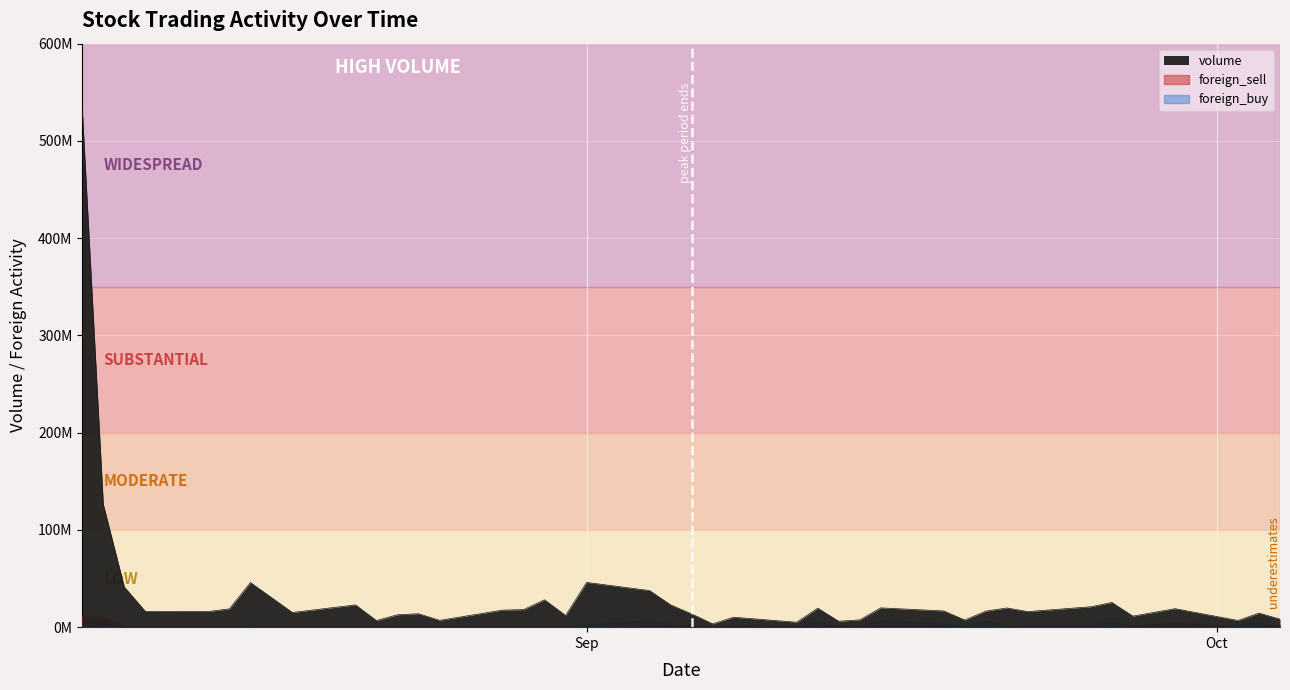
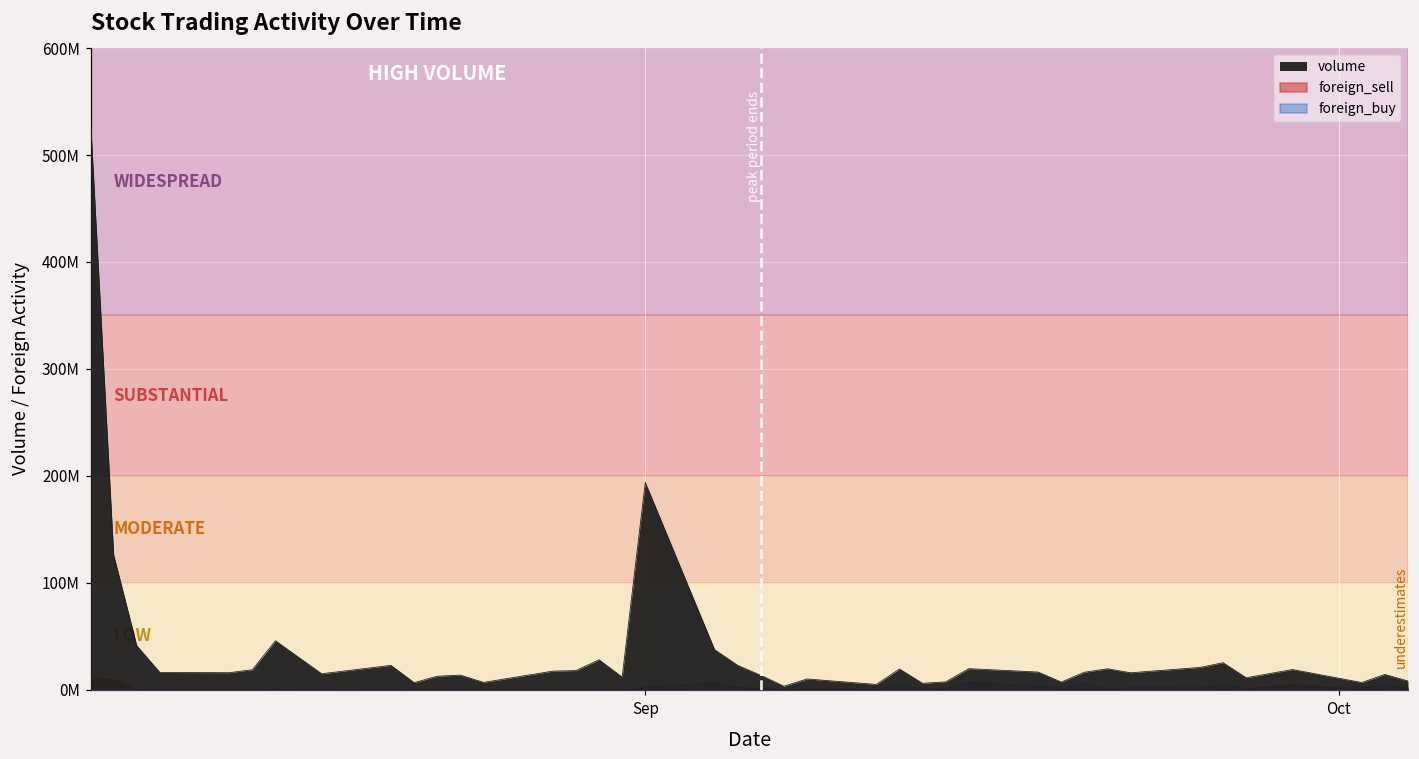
volume, Sep: 50000000 -> 190000000
